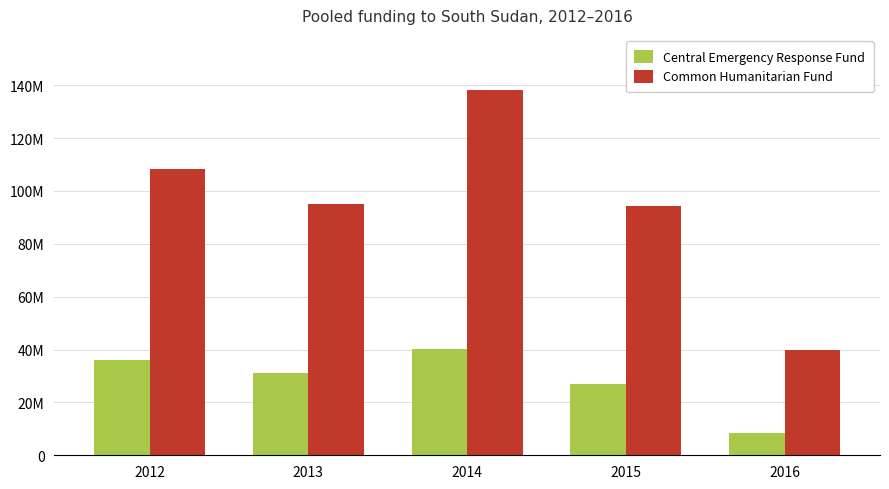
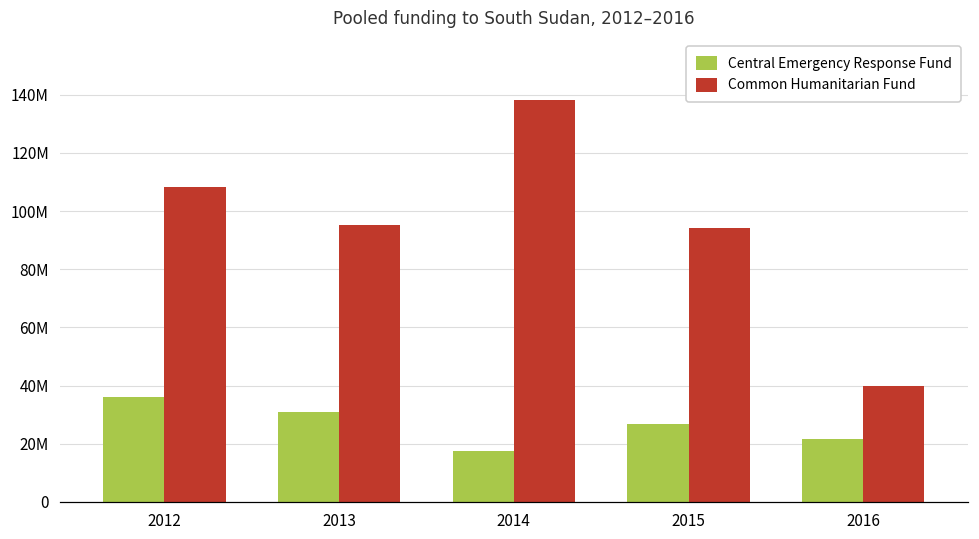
Central Emergency Response Fund, 2014: 40000000 -> 17000000
Central Emergency Response Fund, 2016: 8000000 -> 22000000
